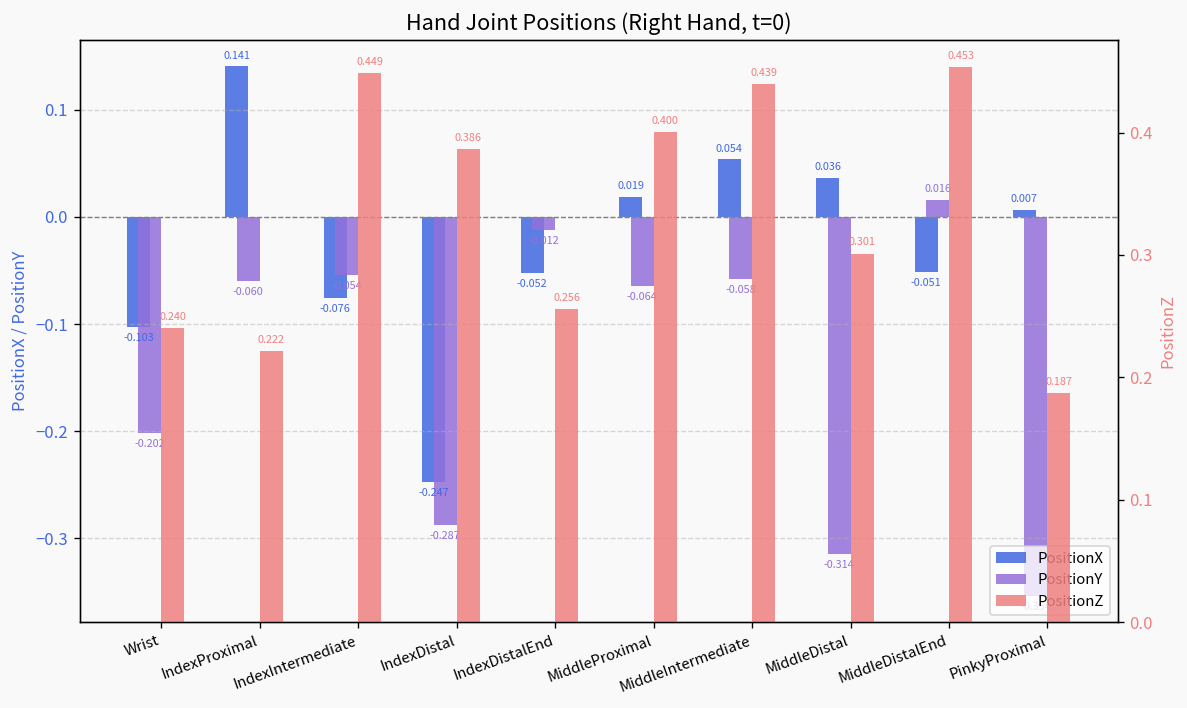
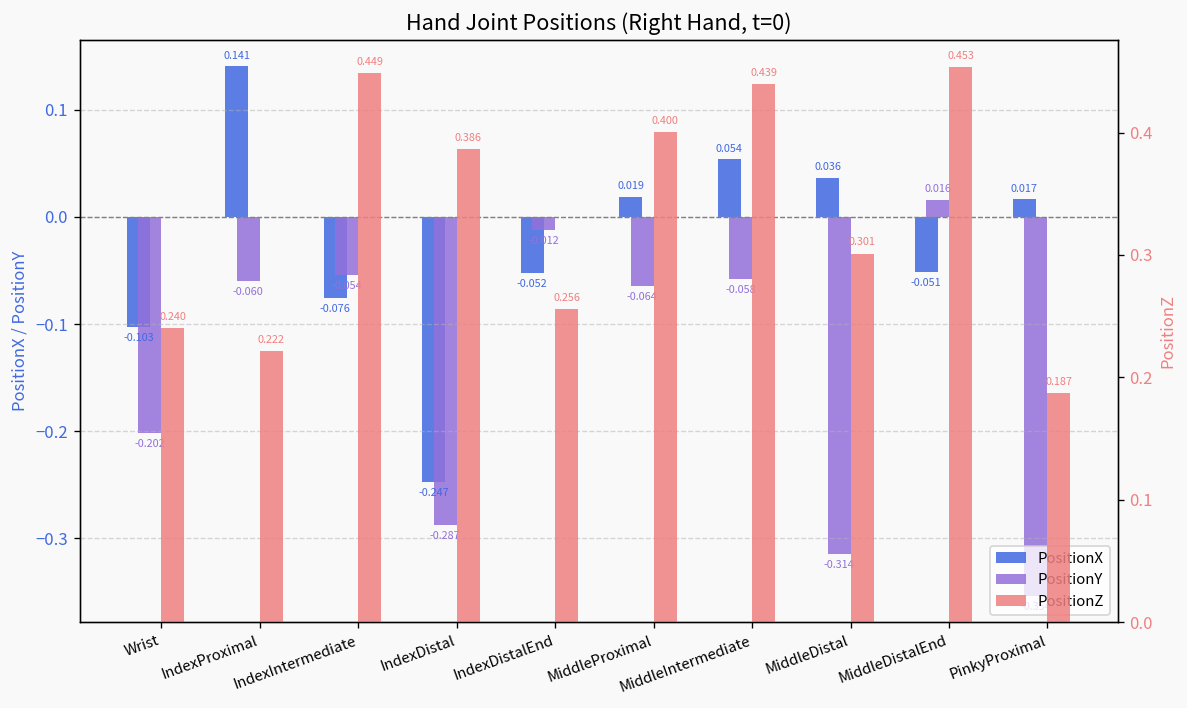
PositionX, PinkyProximal: 0.007 -> 0.017
